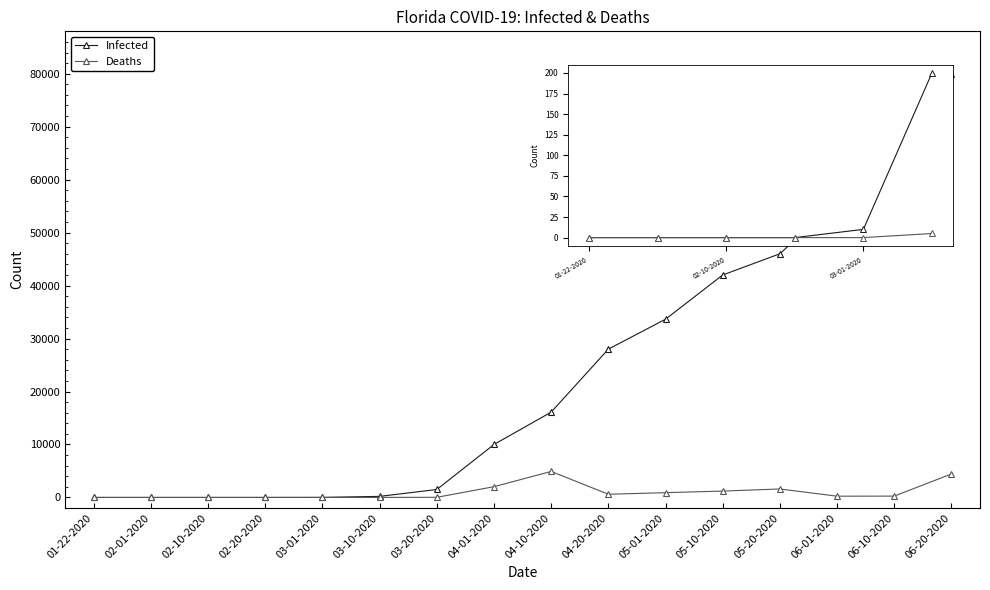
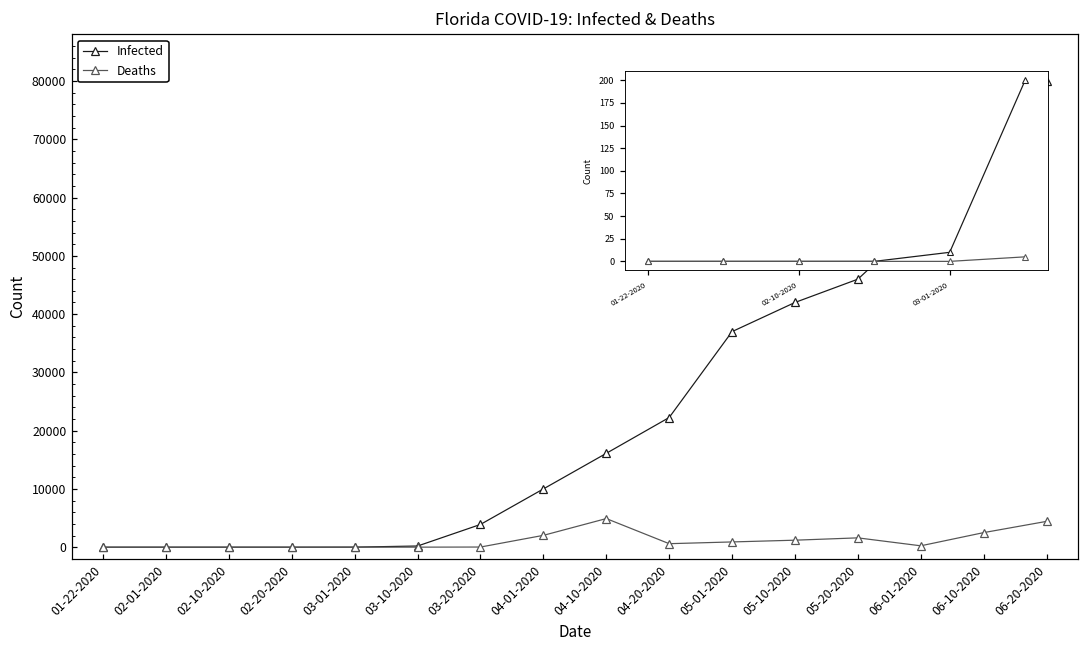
Infected, 03-20-2020: 2000 -> 4000
Infected, 04-20-2020: 28000 -> 22000
Infected, 05-01-2020: 34000 -> 37000
Deaths, 06-10-2020: 0 -> 3000
